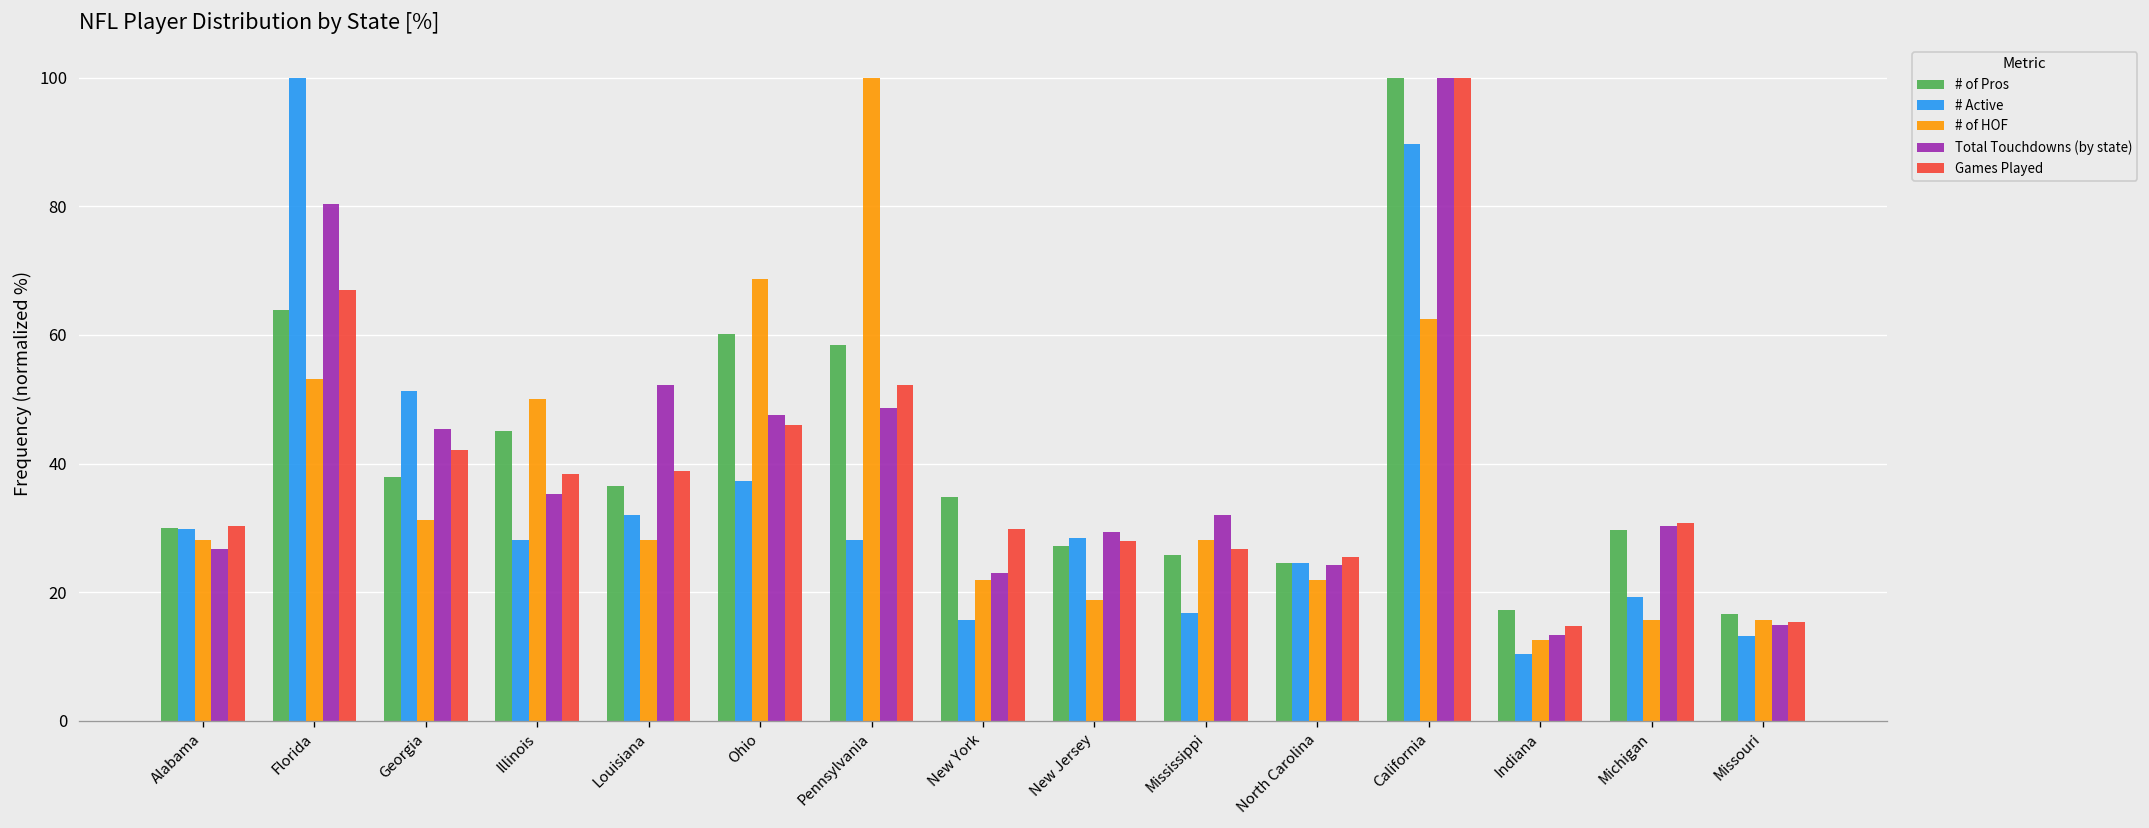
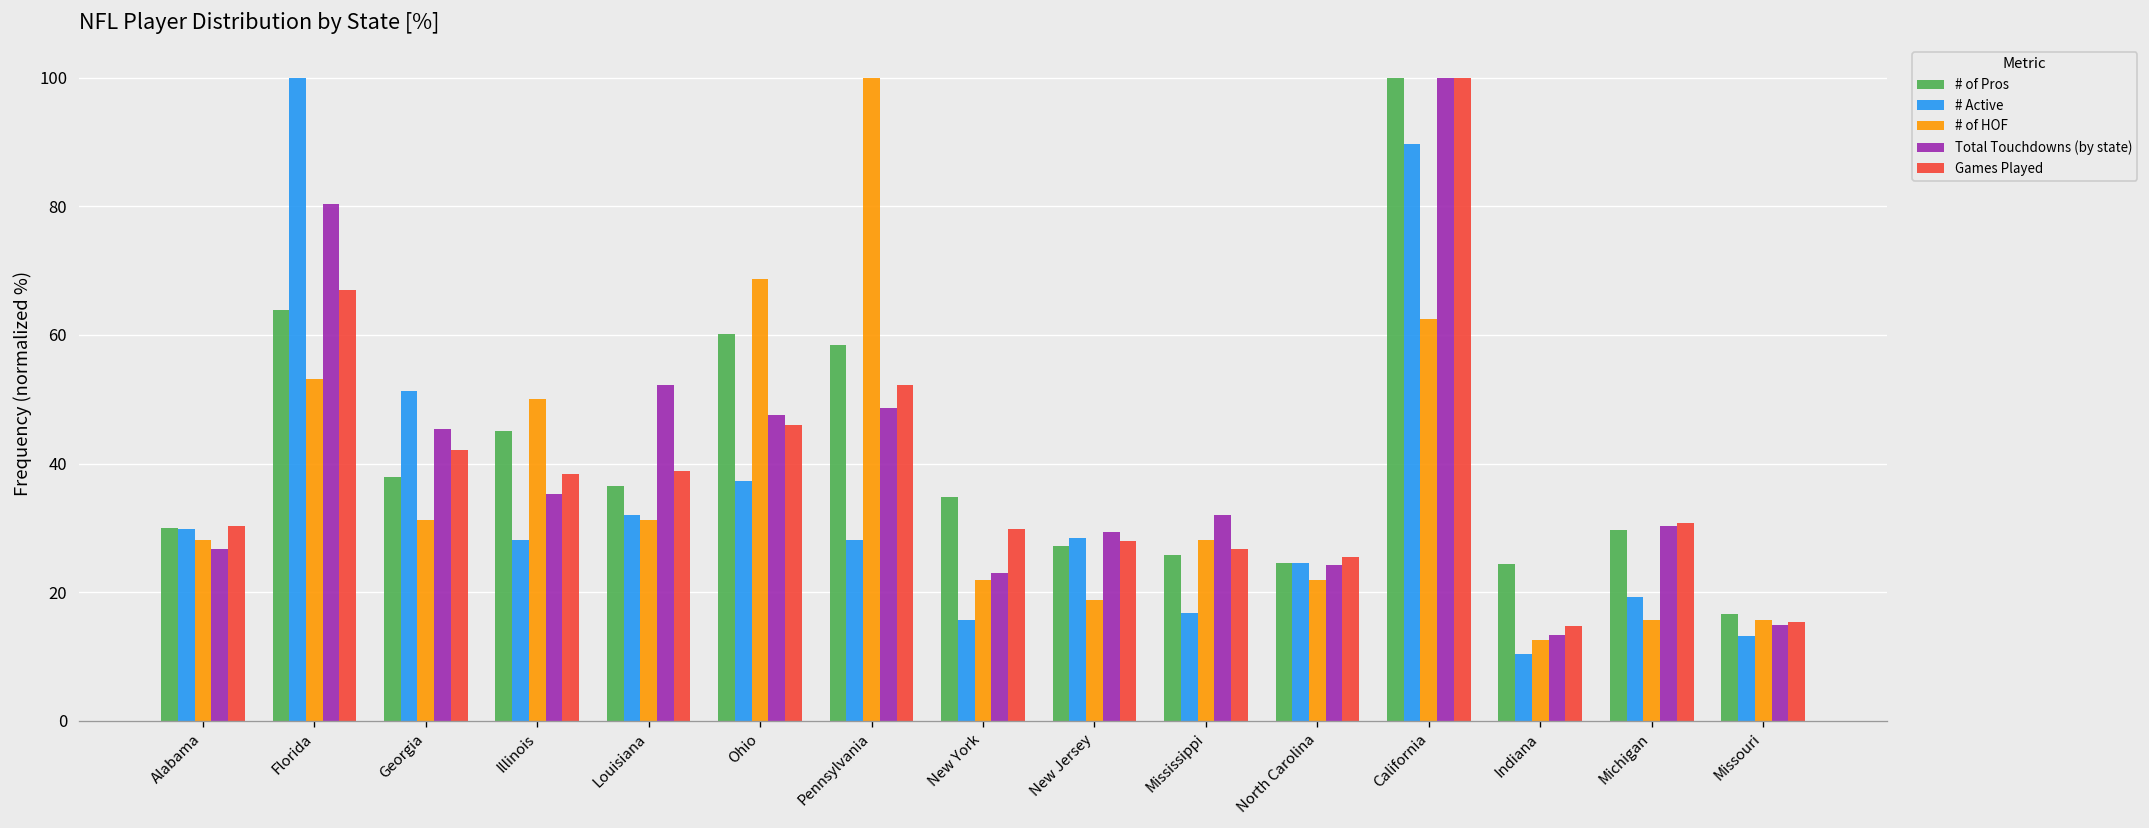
# of HOF, Louisiana: 28 -> 31
# of Pros, Indiana: 17 -> 24
